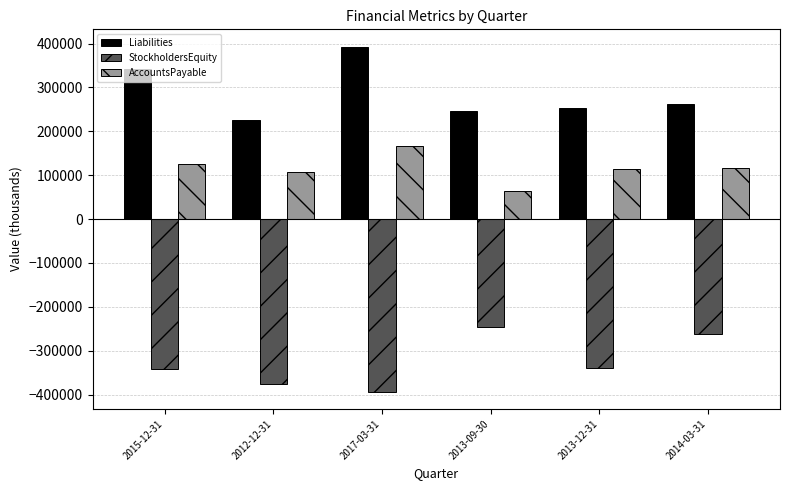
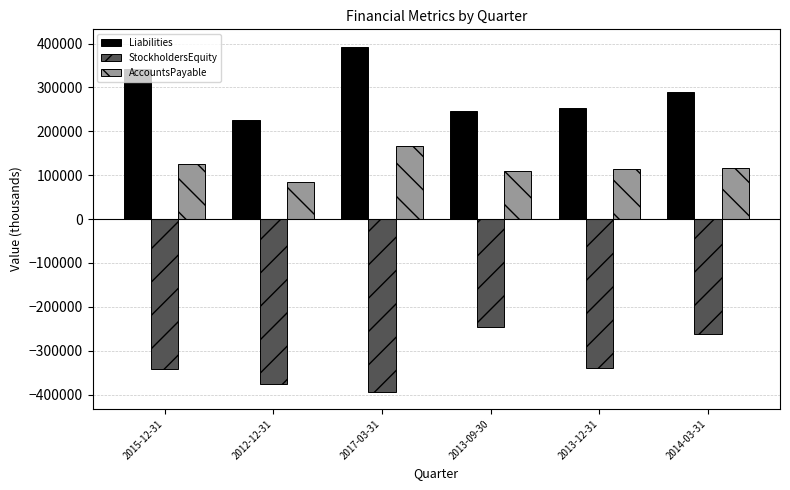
AccountsPayable, 2012-12-31: 110000 -> 80000
AccountsPayable, 2013-09-30: 60000 -> 110000
Liabilities, 2014-03-31: 260000 -> 290000
